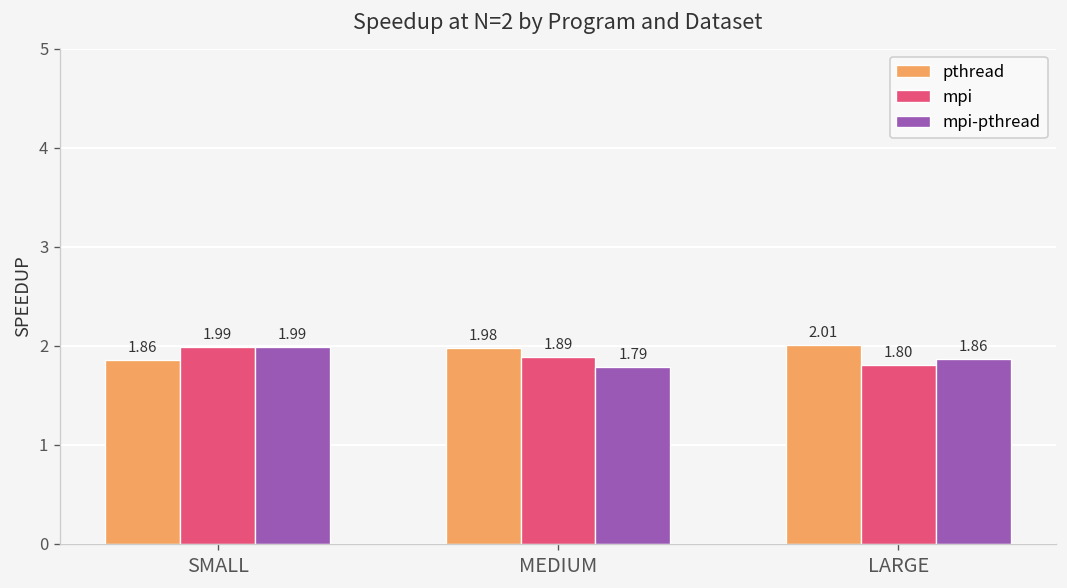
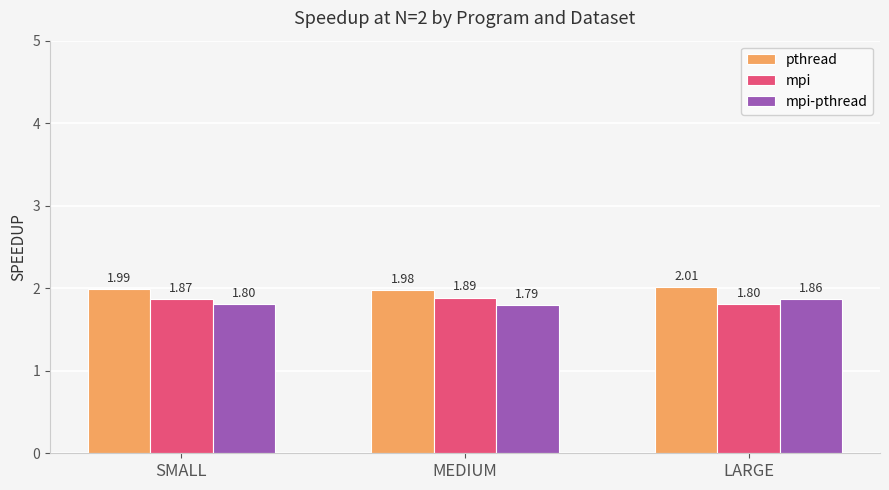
pthread, SMALL: 1.86 -> 1.99
mpi, SMALL: 1.99 -> 1.87
mpi-pthread, SMALL: 1.99 -> 1.80
